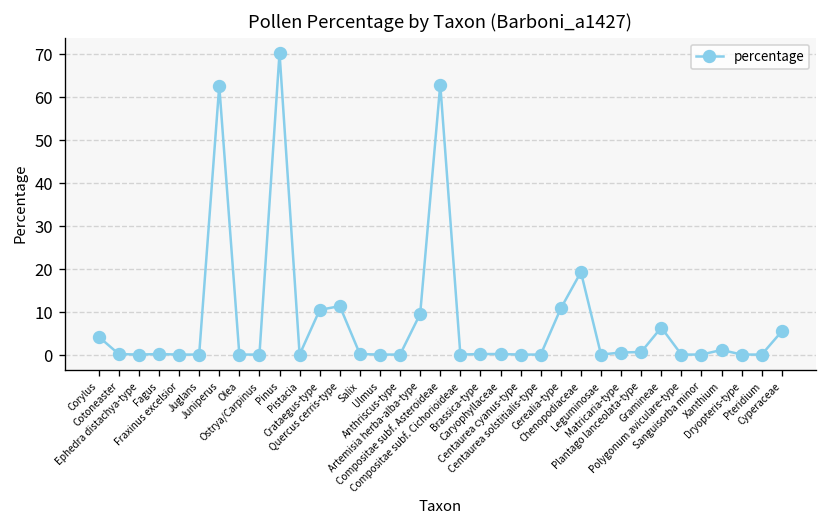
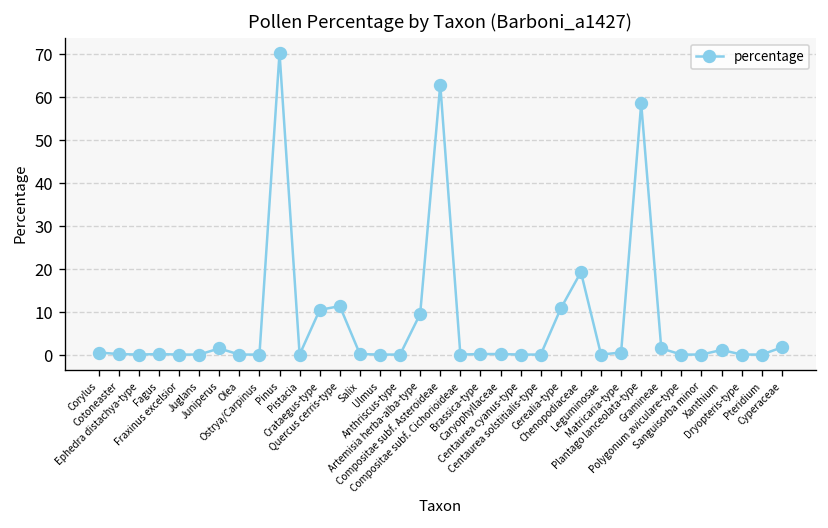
Corylus: 4 -> 1
Juniperus: 63 -> 2
Plantago lanceolata-type: 1 -> 59
Gramineae: 6 -> 2
Cyperaceae: 6 -> 2
